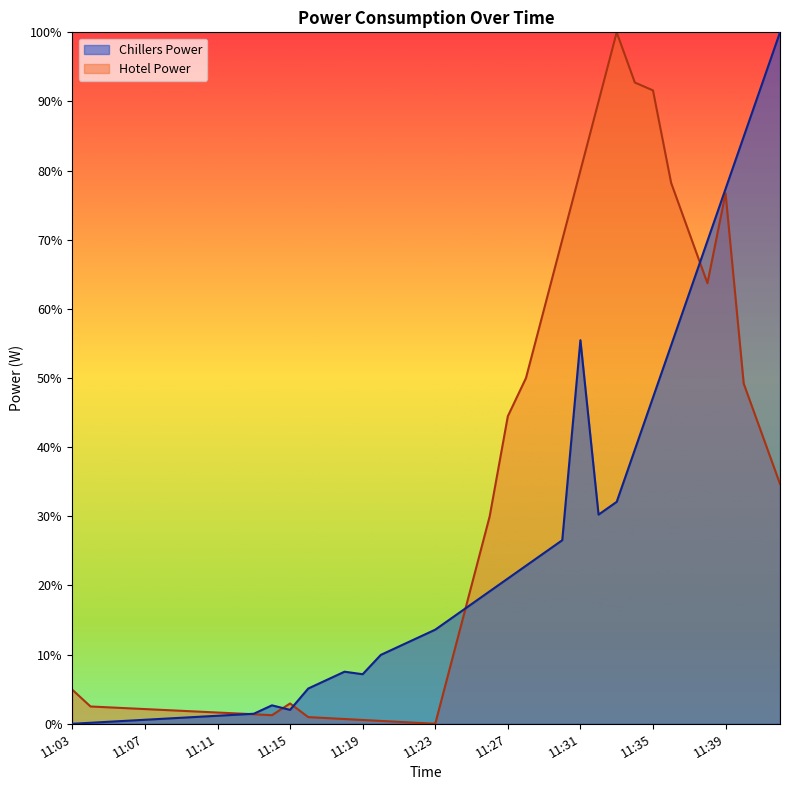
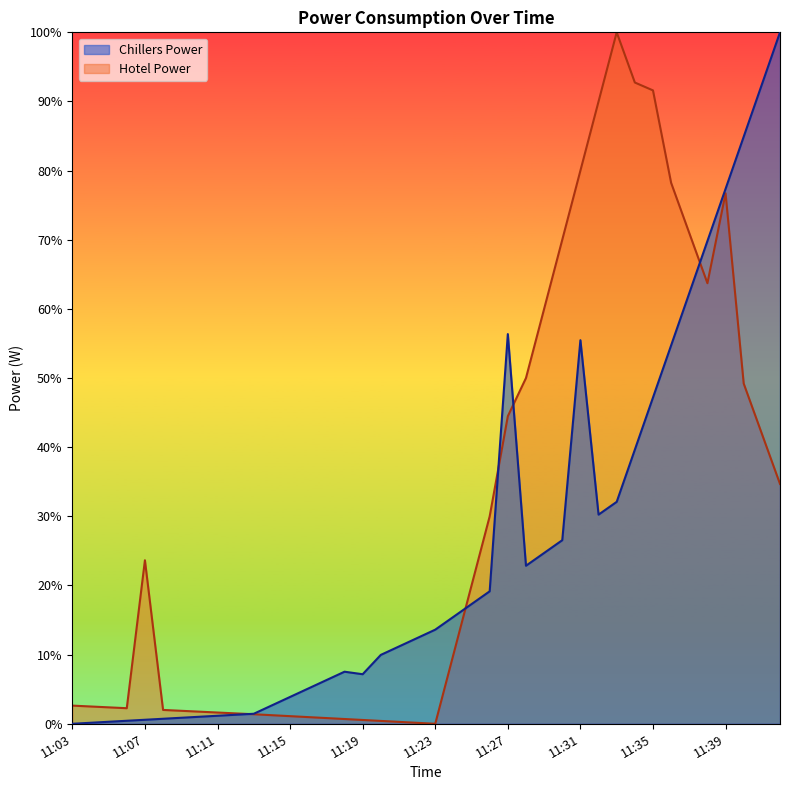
Hotel Power, 11:03: 5% -> 3%
Hotel Power, 11:07: 2% -> 24%
Chillers Power, 11:15: 2% -> 4%
Hotel Power, 11:15: 3% -> 1%
Chillers Power, 11:27: 21% -> 56%
